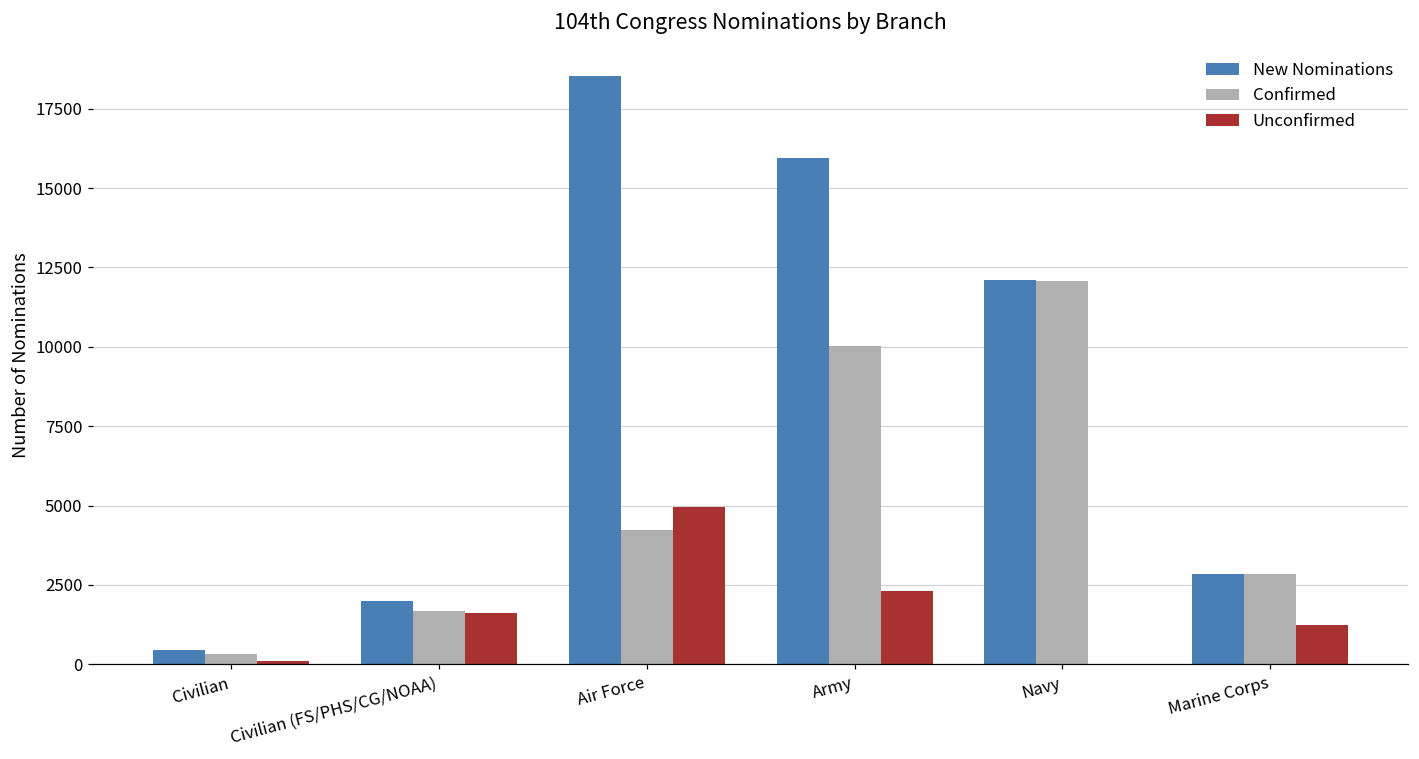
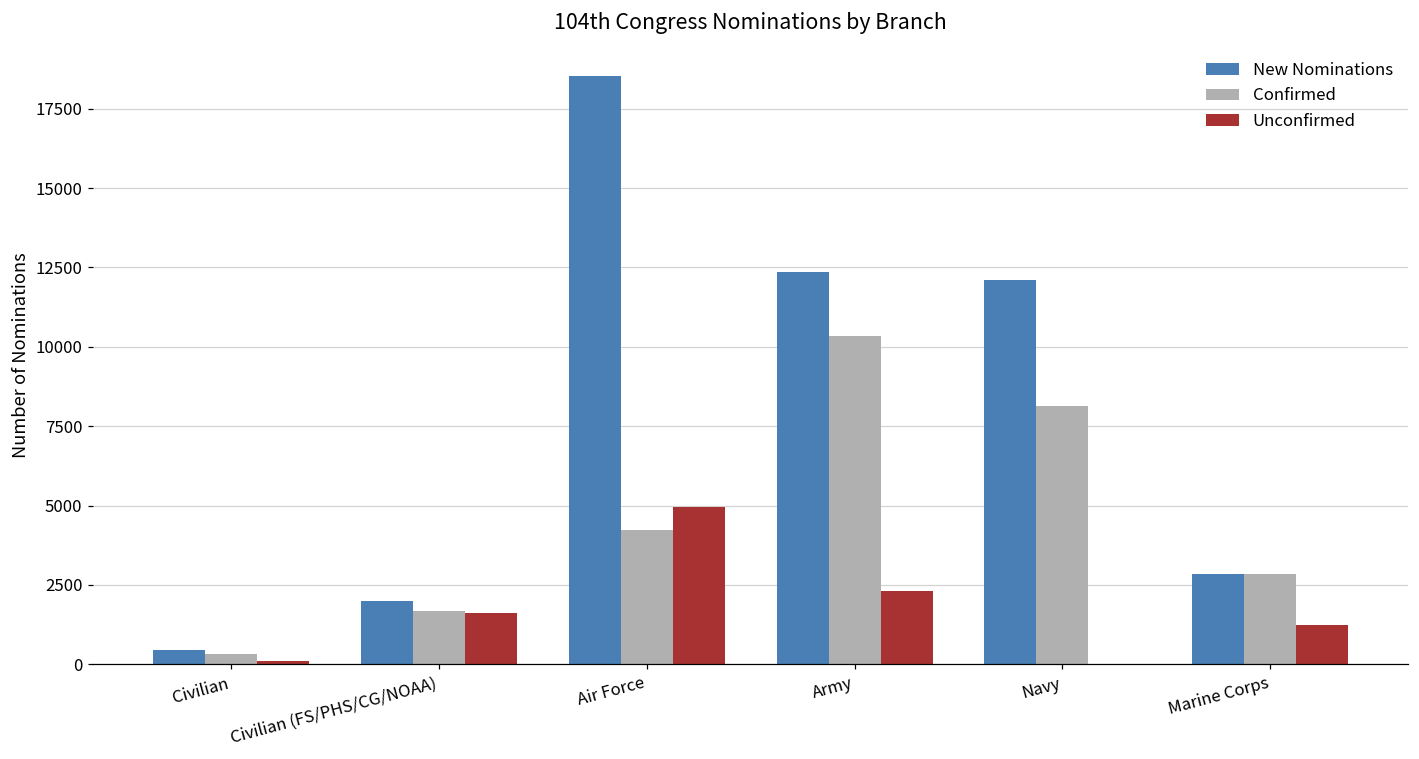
New Nominations, Army: 15900 -> 12300
Confirmed, Army: 10000 -> 10400
Confirmed, Navy: 12100 -> 8100
